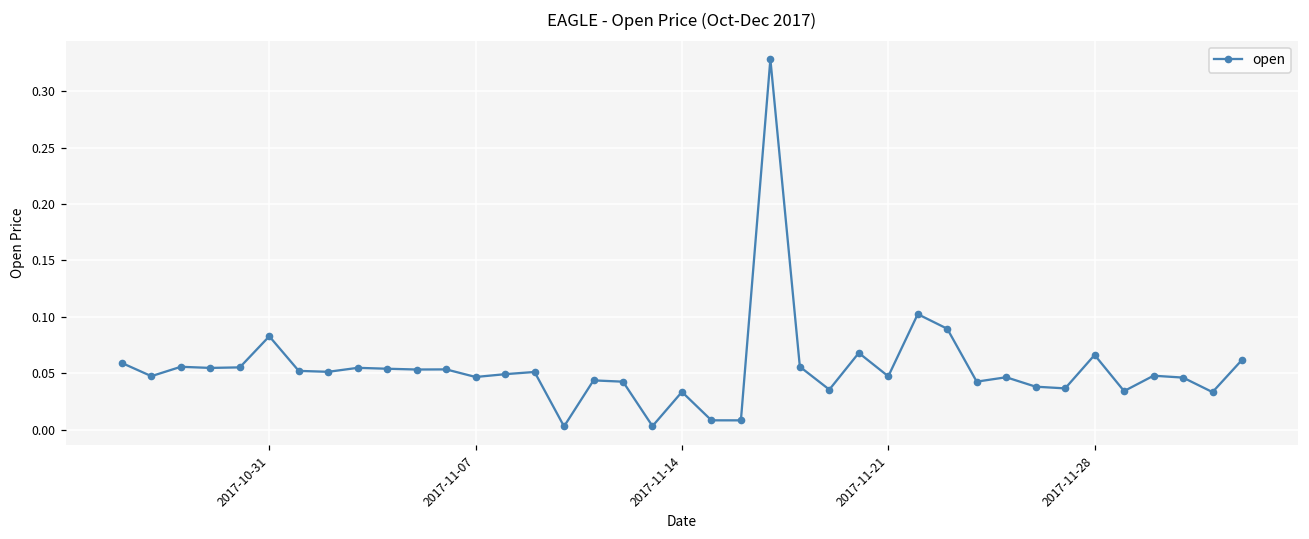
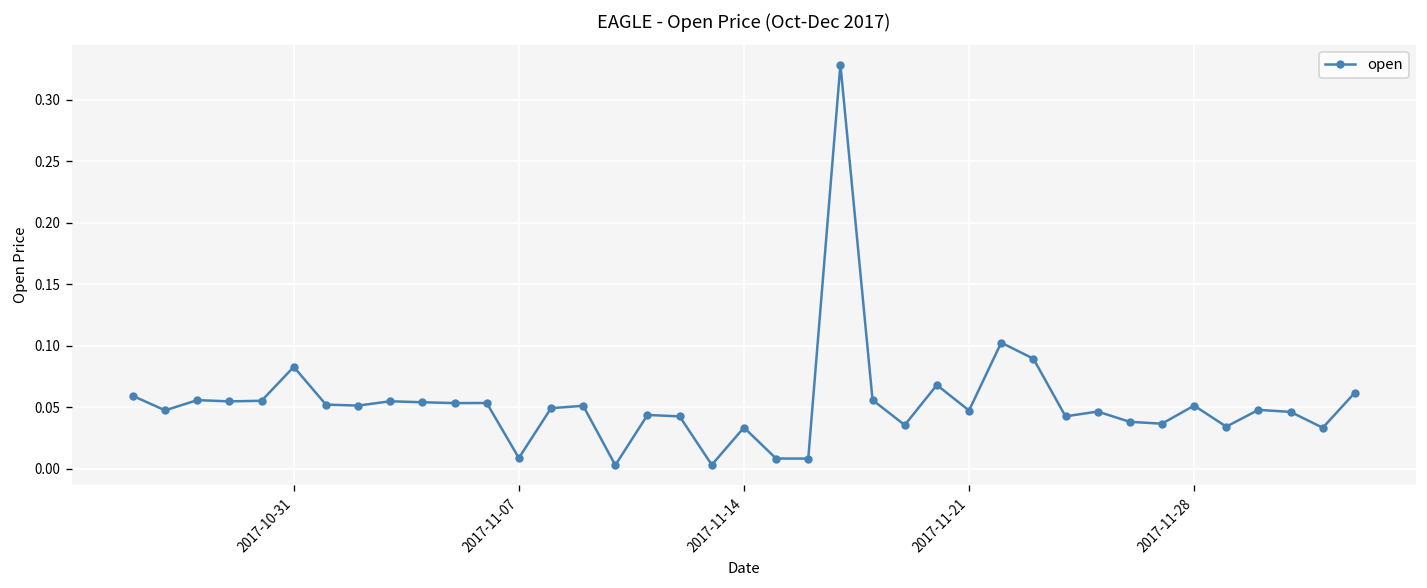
2017-11-07: 0.047 -> 0.009
2017-11-28: 0.066 -> 0.051
